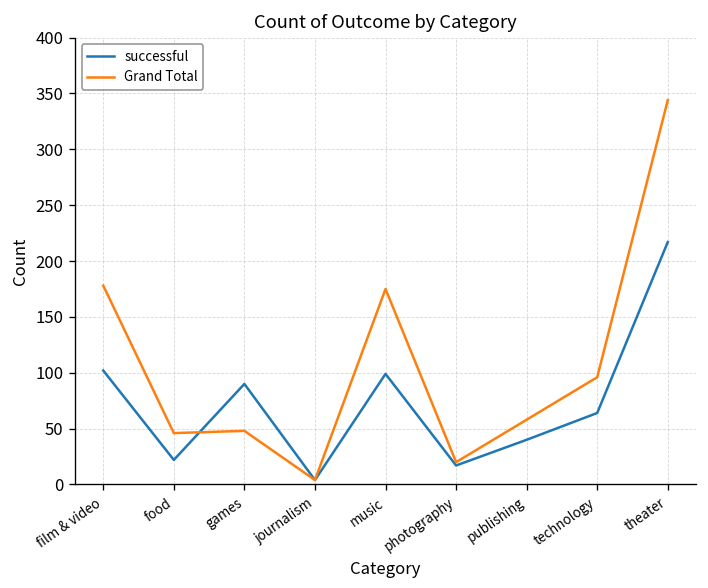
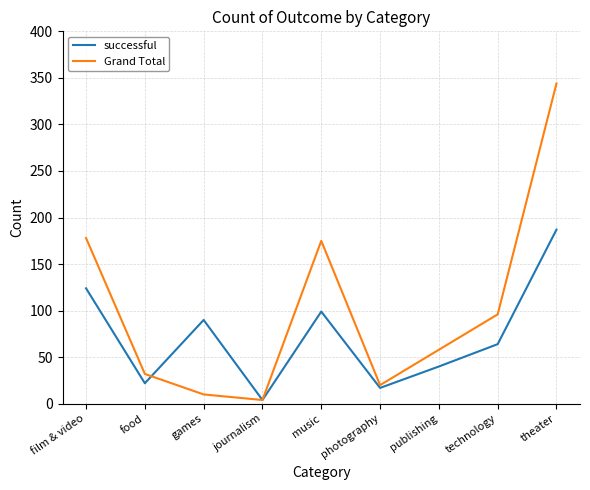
successful, film & video: 100 -> 120
Grand Total, food: 50 -> 30
Grand Total, games: 50 -> 10
successful, theater: 220 -> 190
